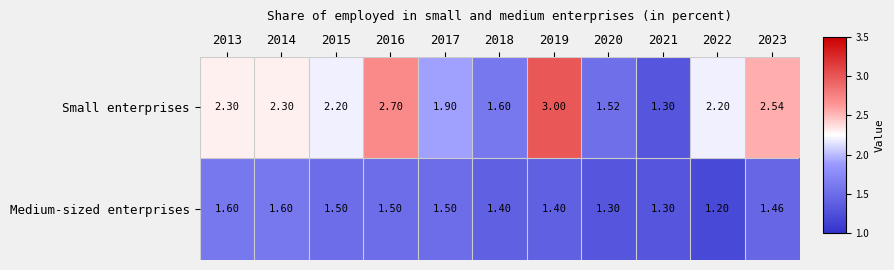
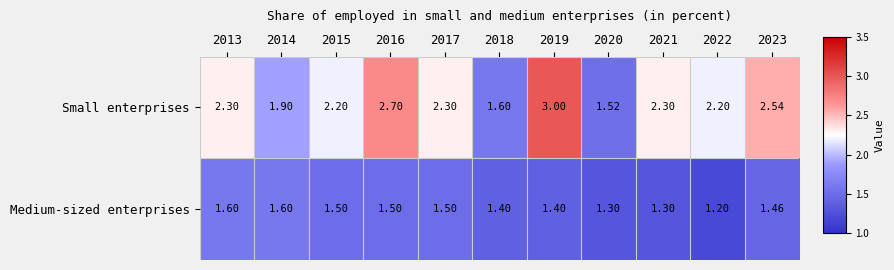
Small enterprises, 2014: 2.30 -> 1.90
Small enterprises, 2017: 1.90 -> 2.30
Small enterprises, 2021: 1.30 -> 2.30
